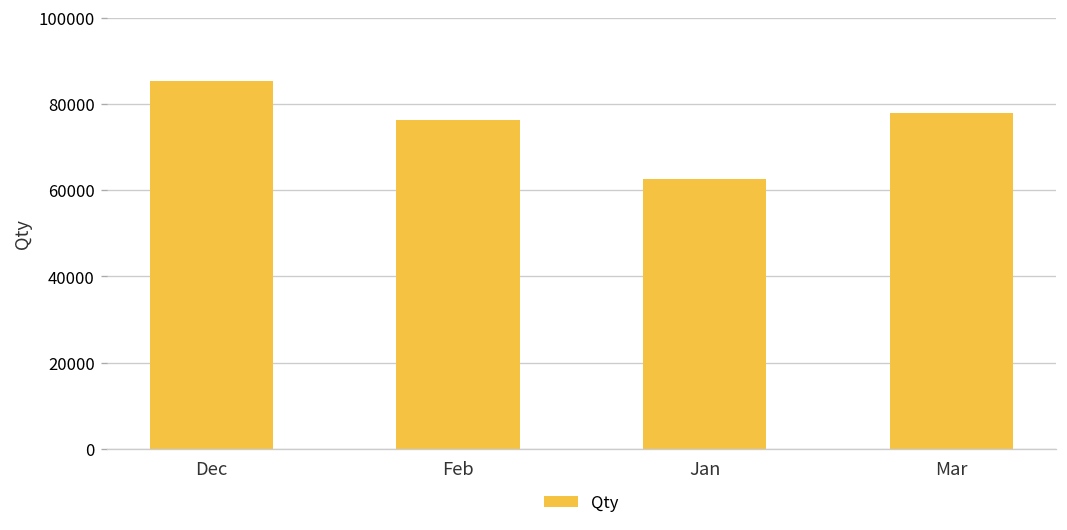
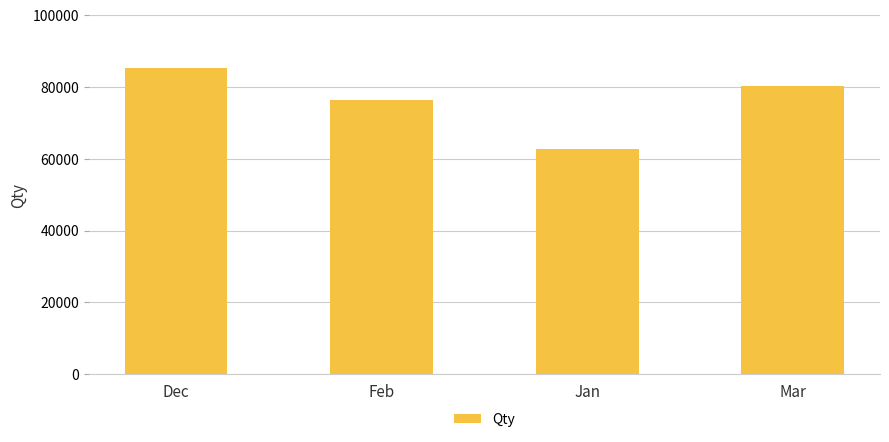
Mar: 78000 -> 80000
